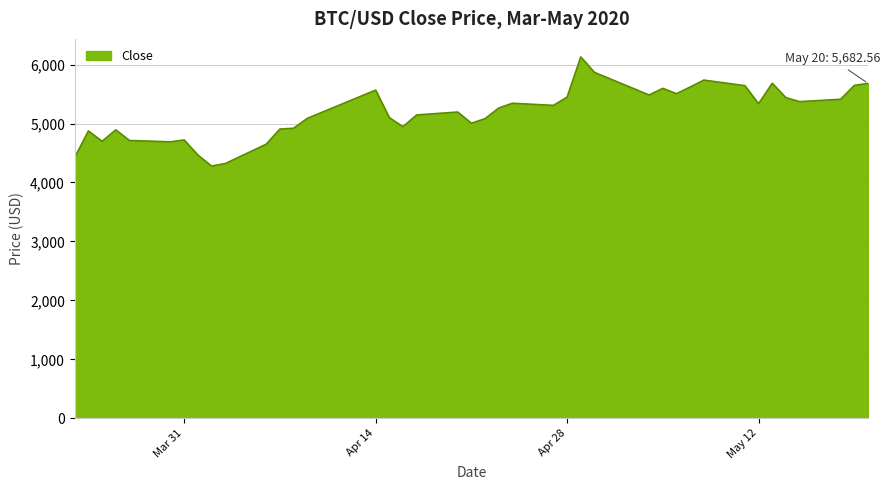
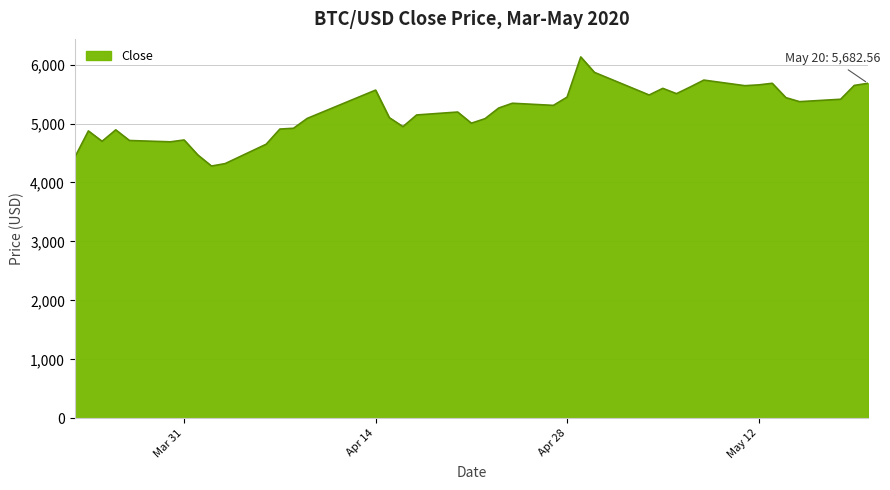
May 12: 5,300 -> 5,700
